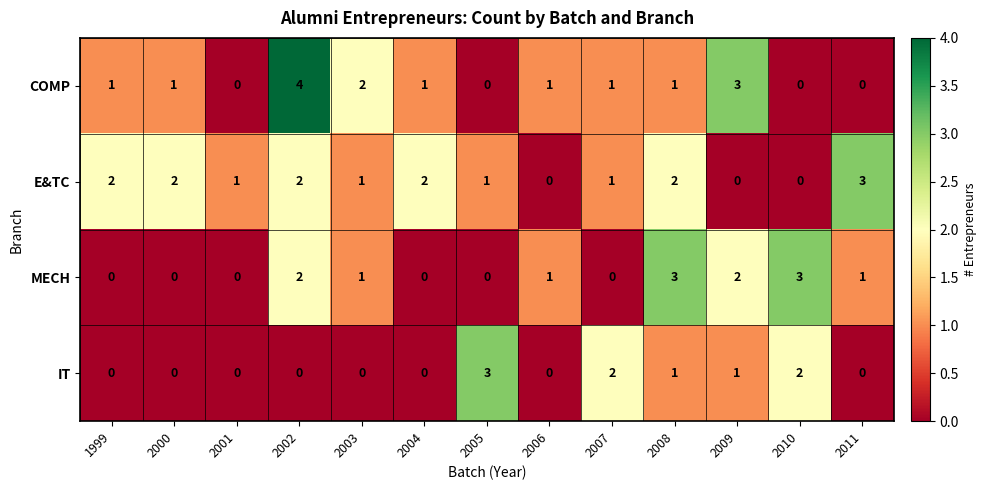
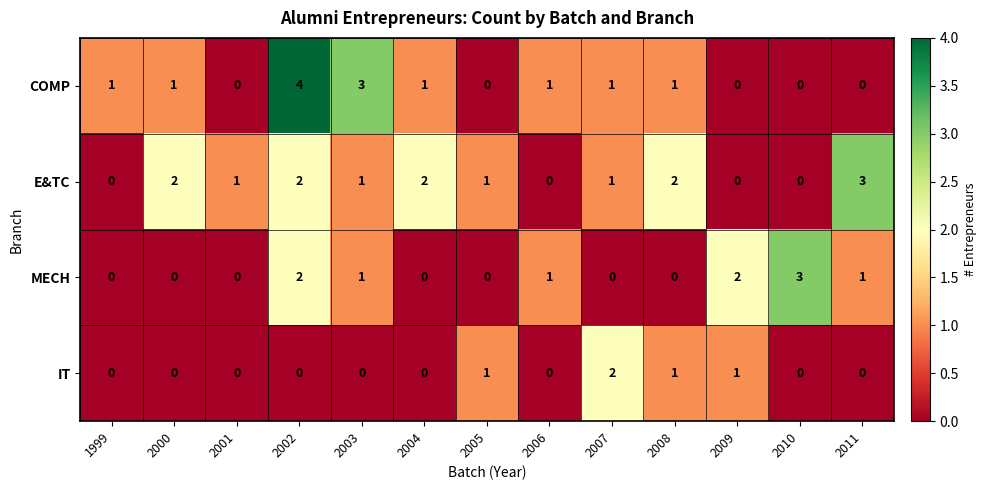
COMP, 2003: 2 -> 3
COMP, 2009: 3 -> 0
E&TC, 1999: 2 -> 0
MECH, 2008: 3 -> 0
IT, 2005: 3 -> 1
IT, 2010: 2 -> 0
